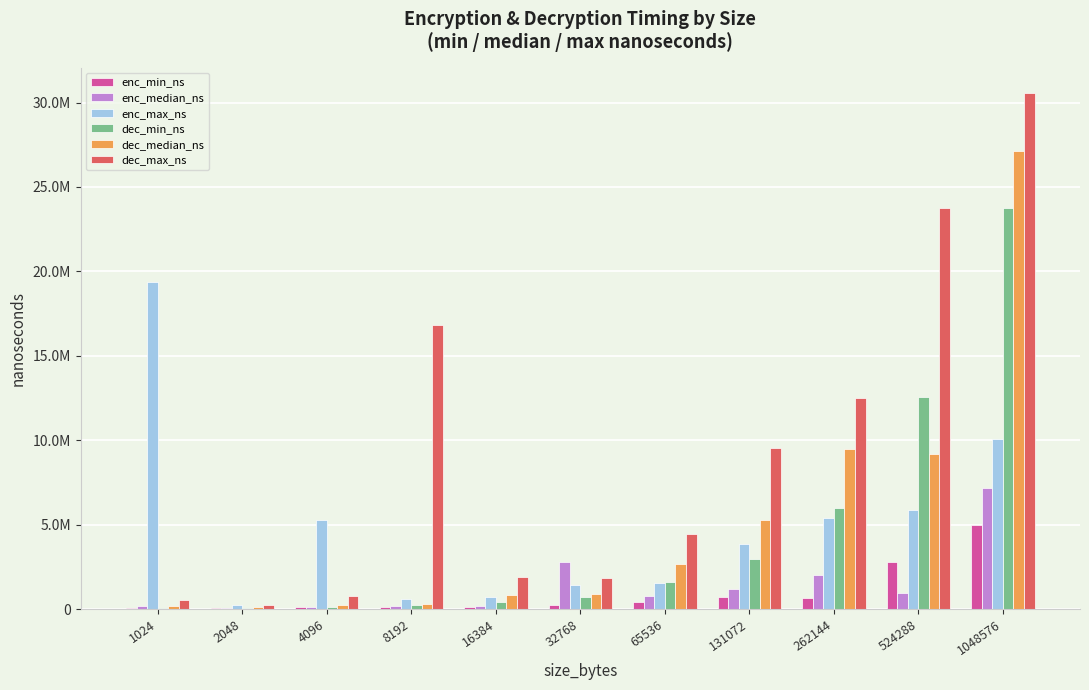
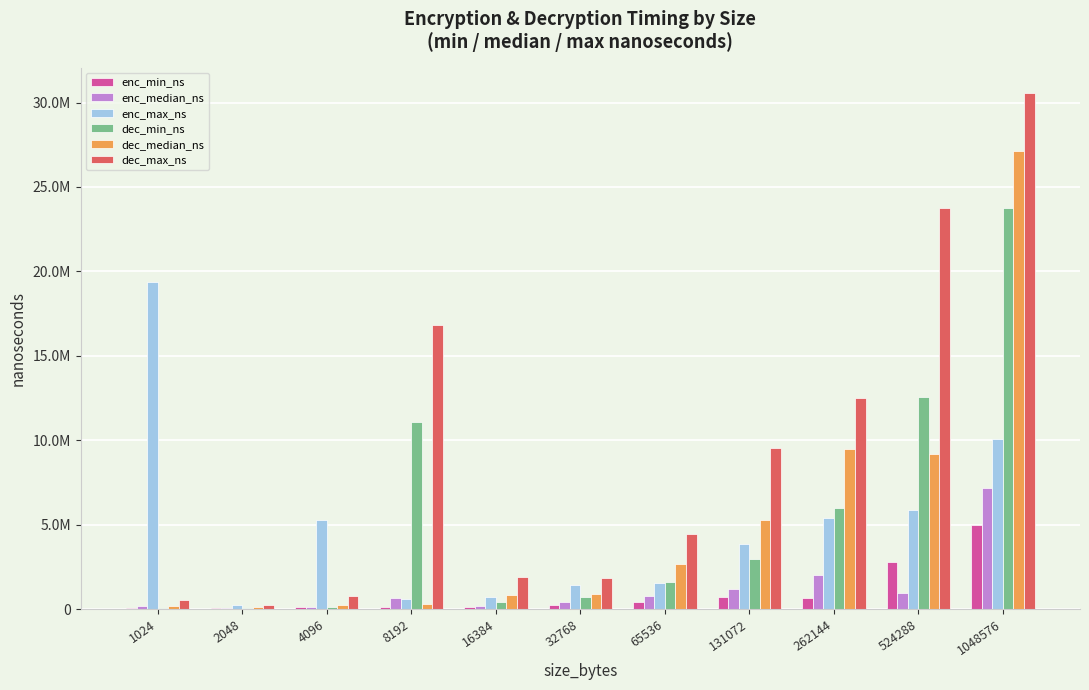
enc_median_ns, 8192: 200000 -> 700000
dec_min_ns, 8192: 200000 -> 11100000
enc_median_ns, 32768: 2800000 -> 400000
